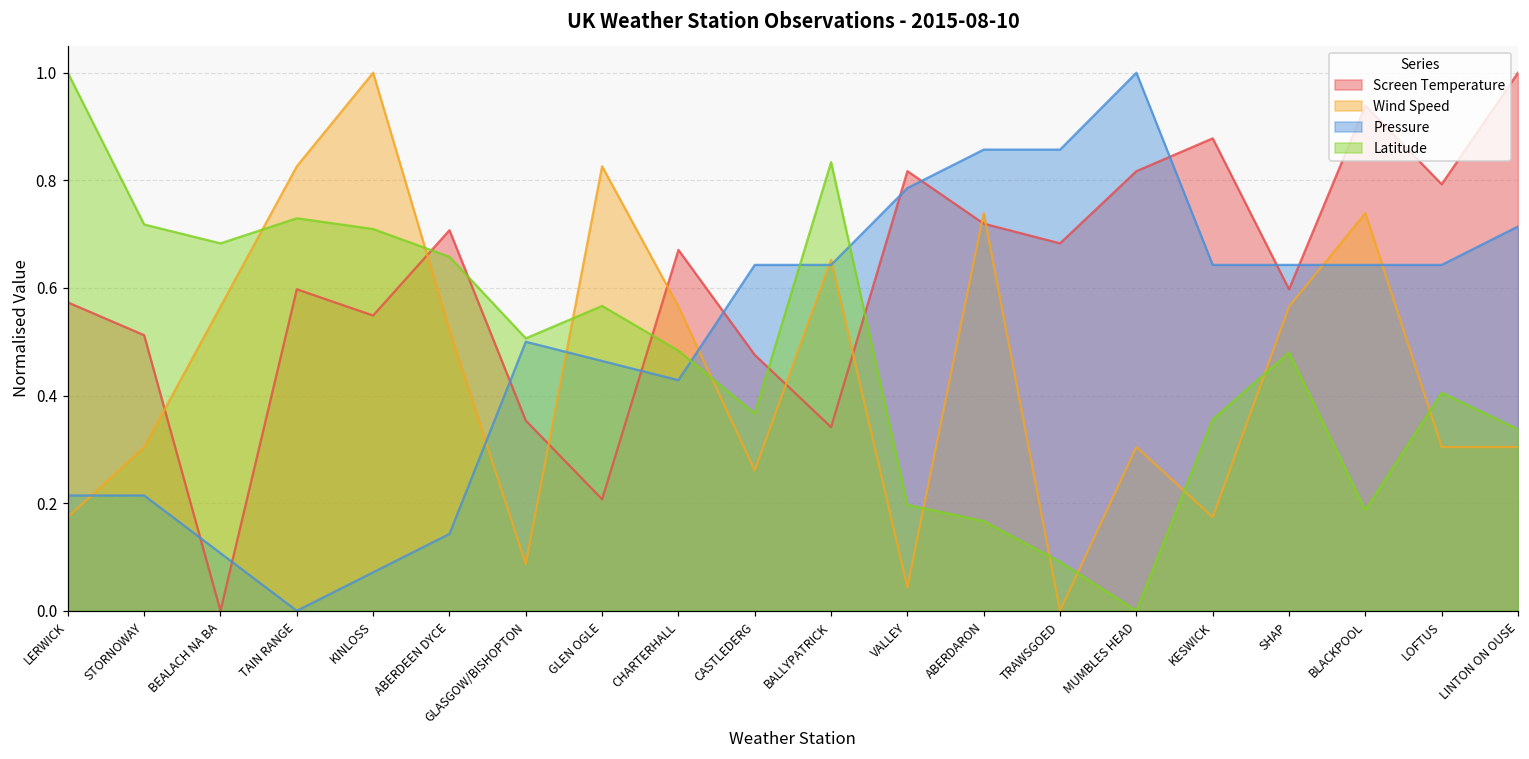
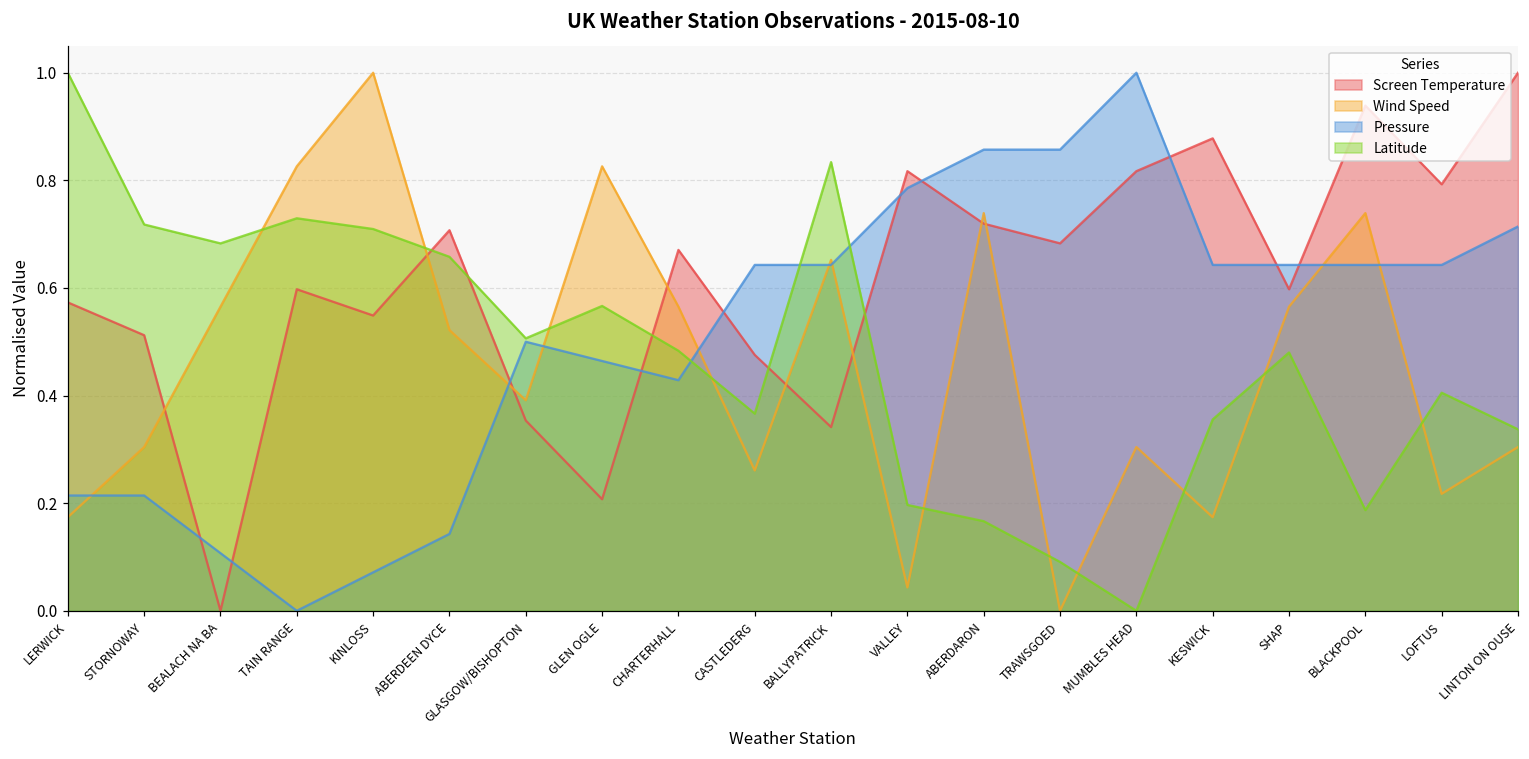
Wind Speed, GLASGOW/BISHOPTON: 0.09 -> 0.39
Wind Speed, LOFTUS: 0.30 -> 0.22
